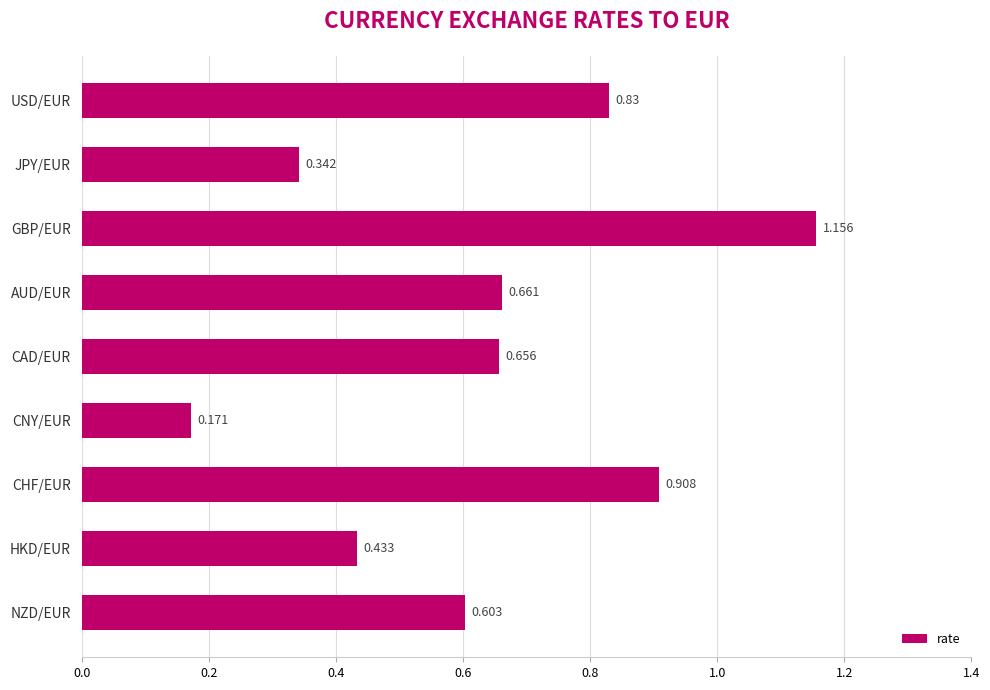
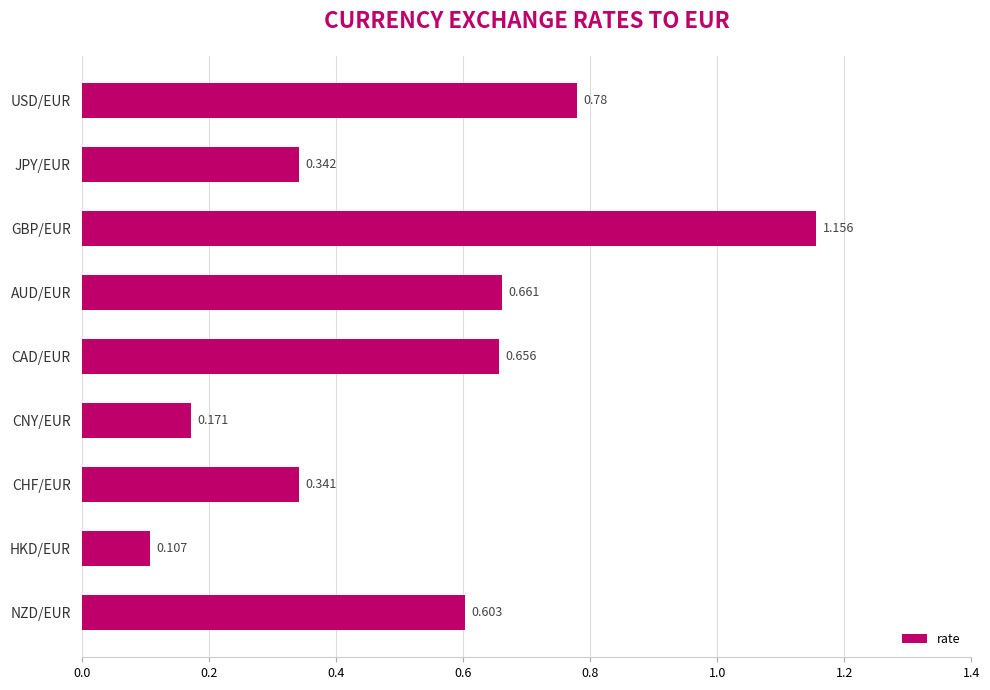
USD/EUR: 0.83 -> 0.78
CHF/EUR: 0.908 -> 0.341
HKD/EUR: 0.433 -> 0.107
